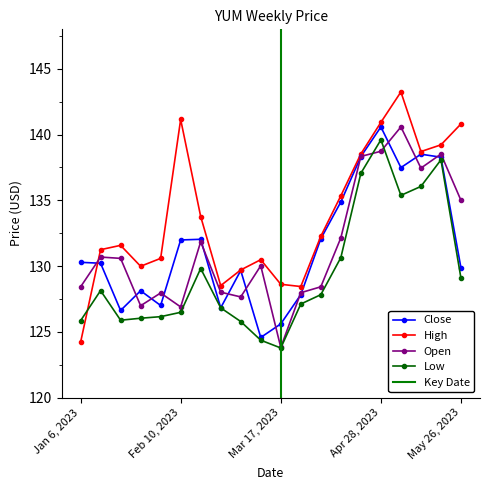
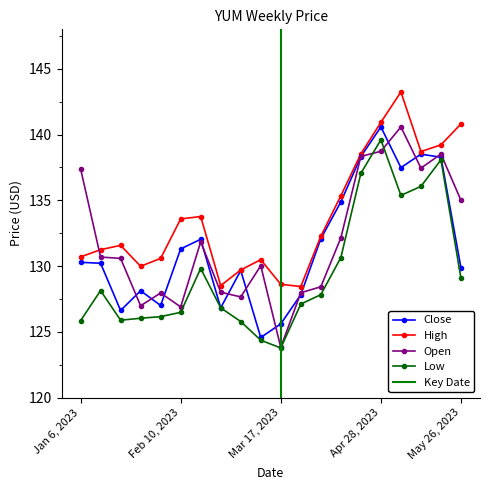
High, Jan 6, 2023: 124.2 -> 130.7
Open, Jan 6, 2023: 128.4 -> 137.4
Close, Feb 10, 2023: 132.0 -> 131.3
High, Feb 10, 2023: 141.2 -> 133.6
